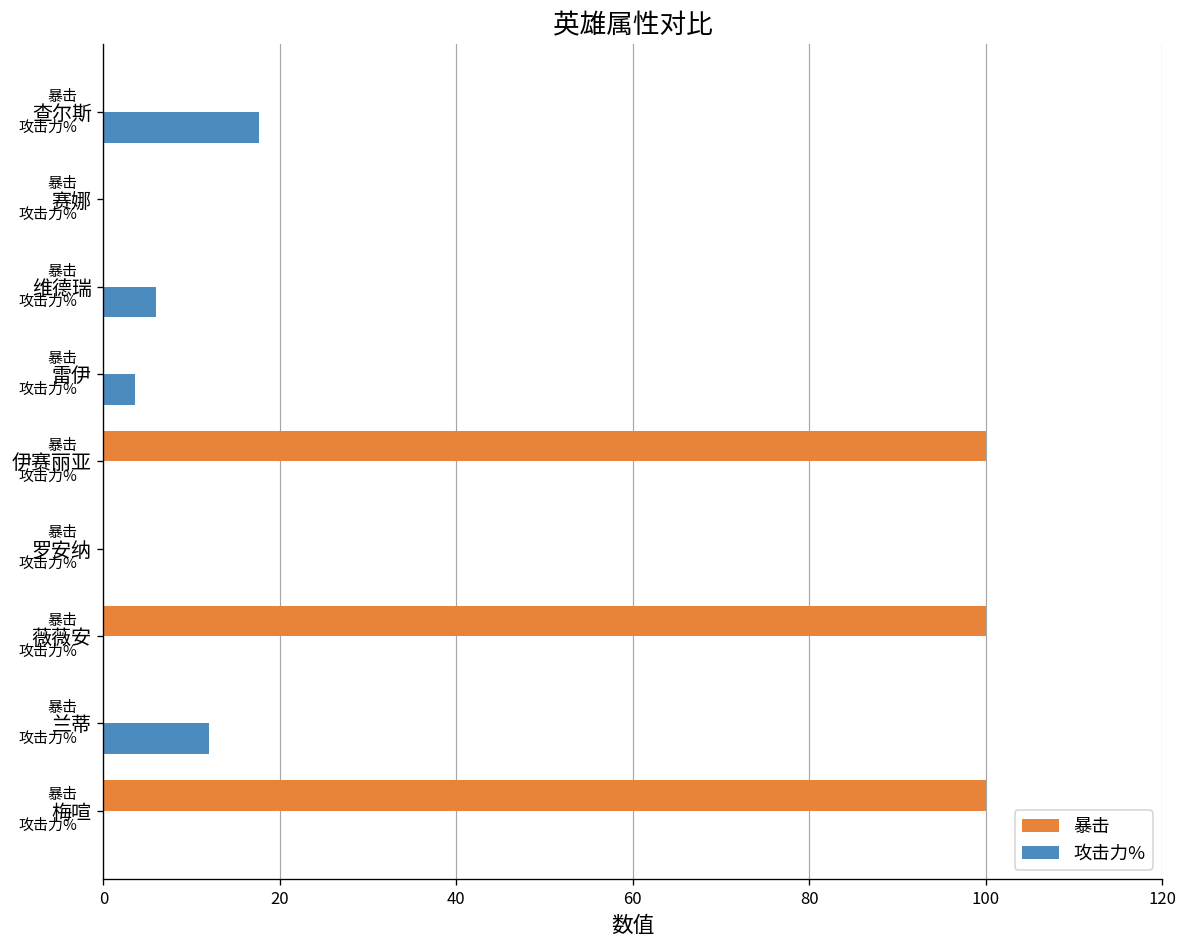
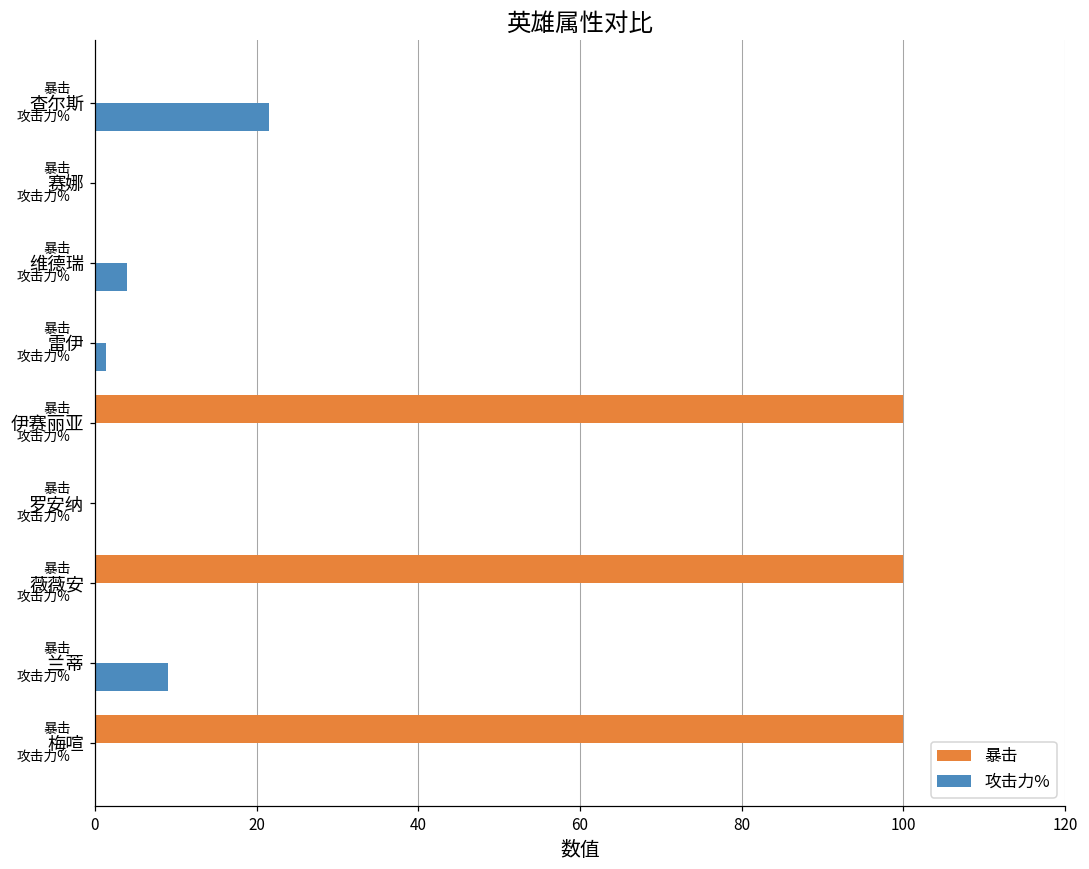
攻击力%, 查尔斯: 18 -> 22
攻击力%, 维德瑞: 6 -> 4
攻击力%, 雷伊: 4 -> 1
攻击力%, 兰蒂: 12 -> 9
